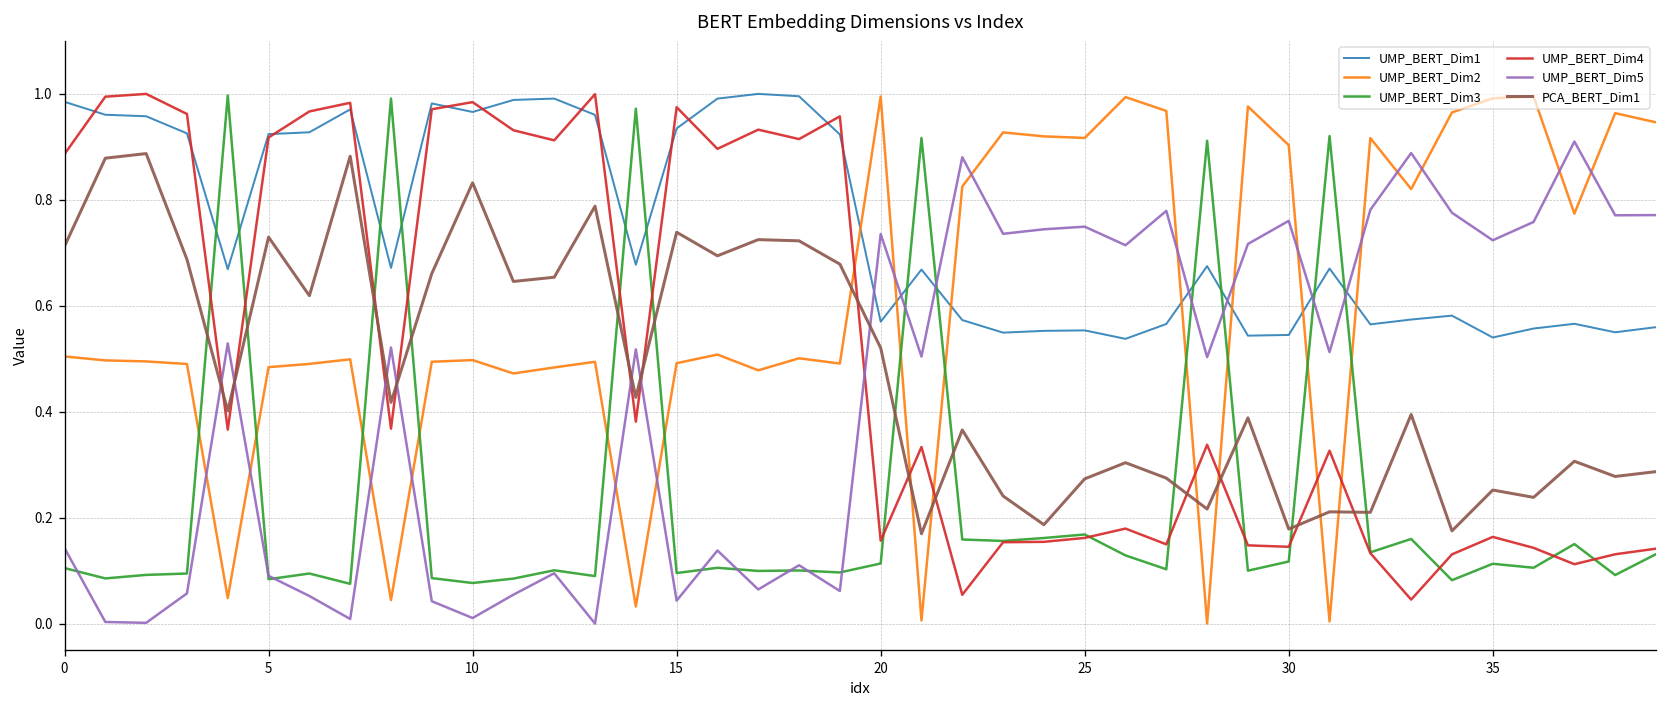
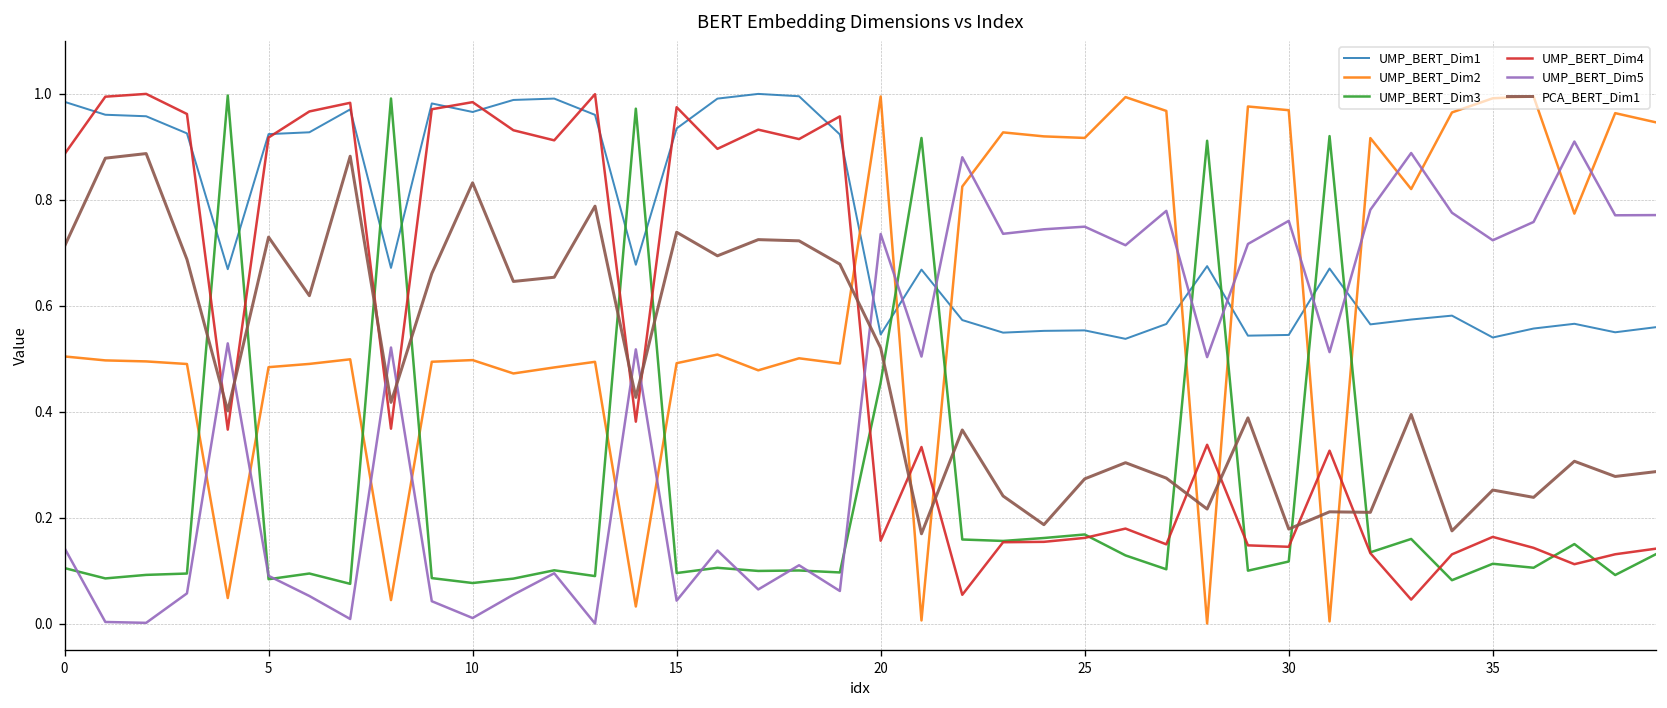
UMP_BERT_Dim1, 20: 0.57 -> 0.55
UMP_BERT_Dim3, 20: 0.11 -> 0.46
UMP_BERT_Dim2, 30: 0.90 -> 0.97
